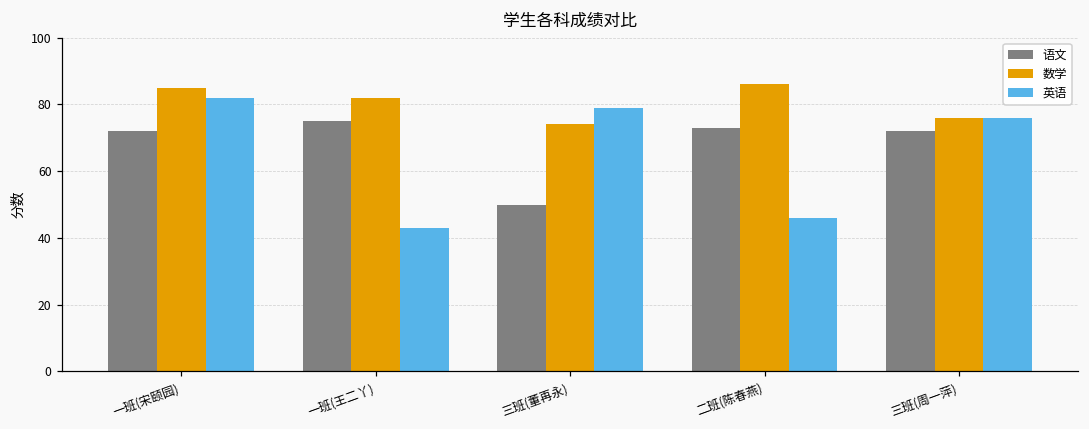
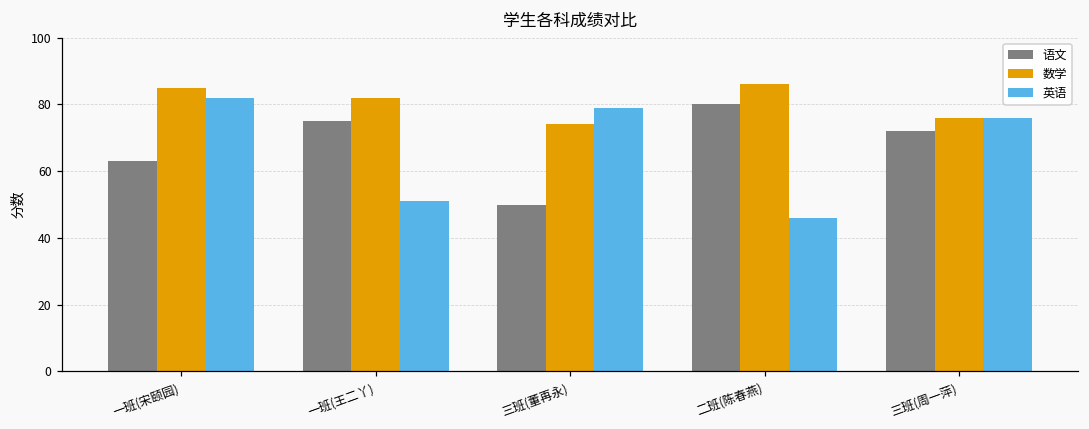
语文, 一班(宋颐园): 72 -> 63
英语, 一班(王二丫): 43 -> 51
语文, 二班(陈春燕): 73 -> 80
